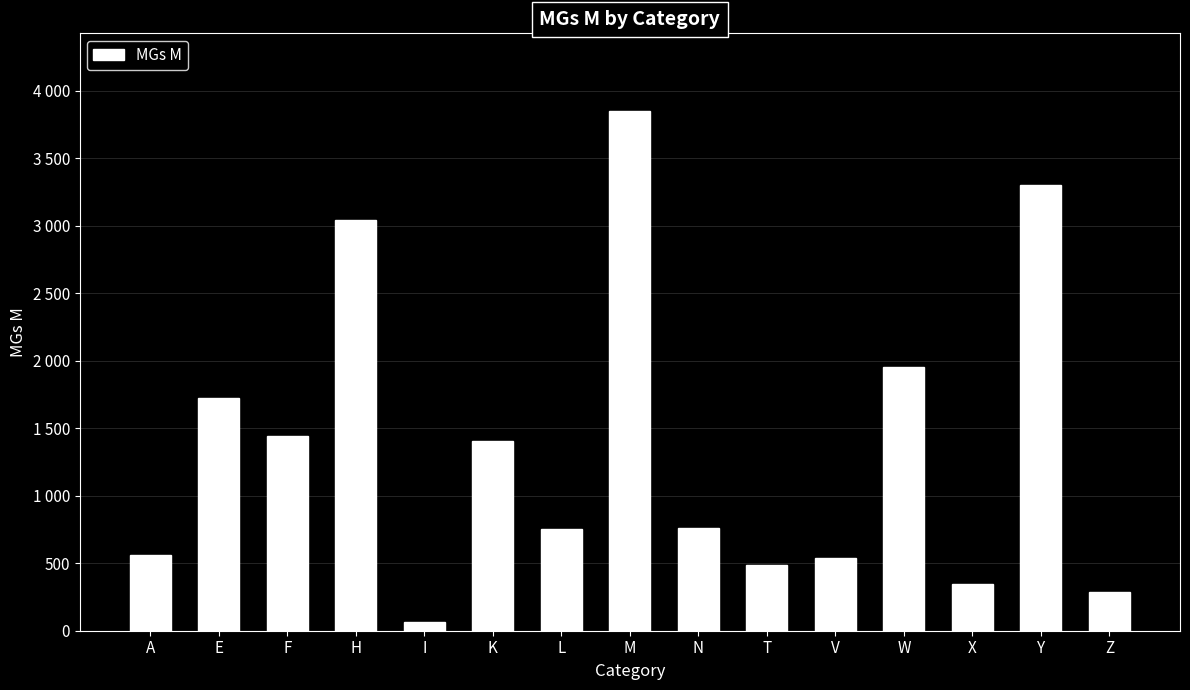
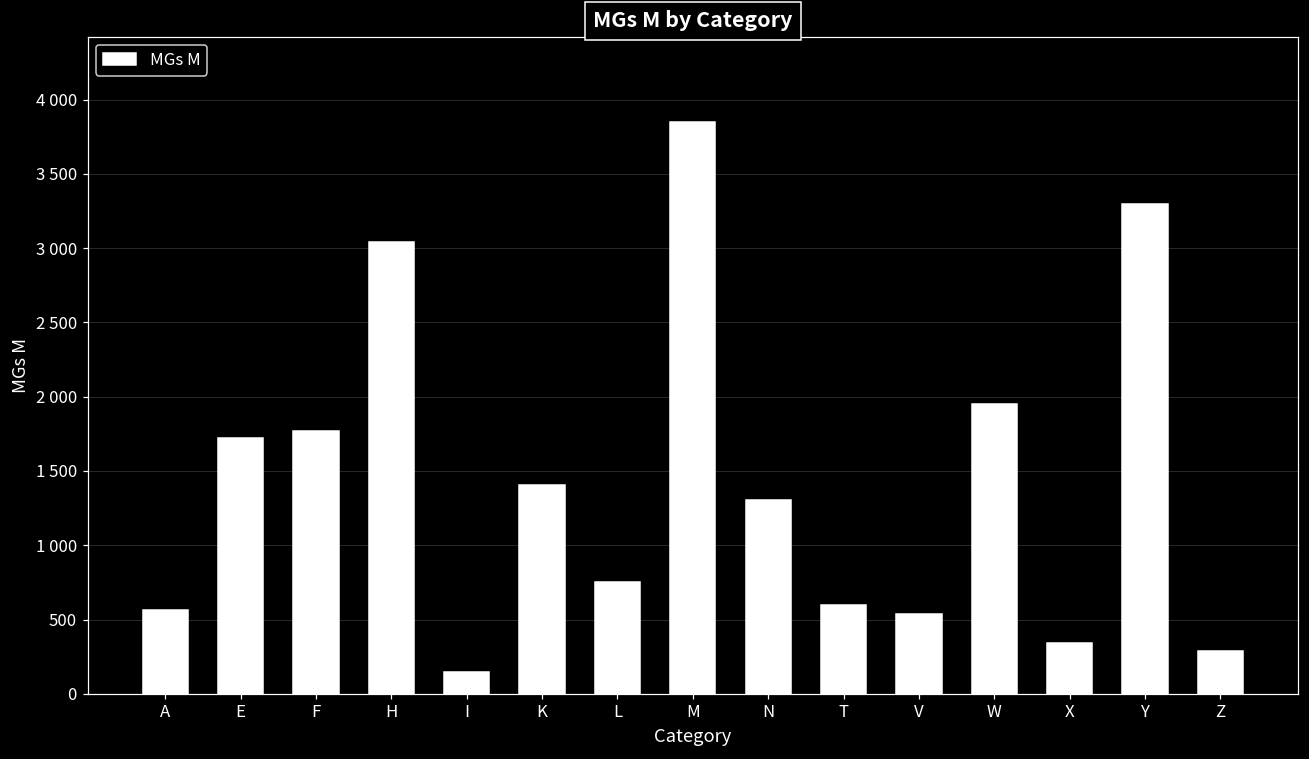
F: 1440 -> 1770
I: 60 -> 140
N: 760 -> 1300
T: 490 -> 600
